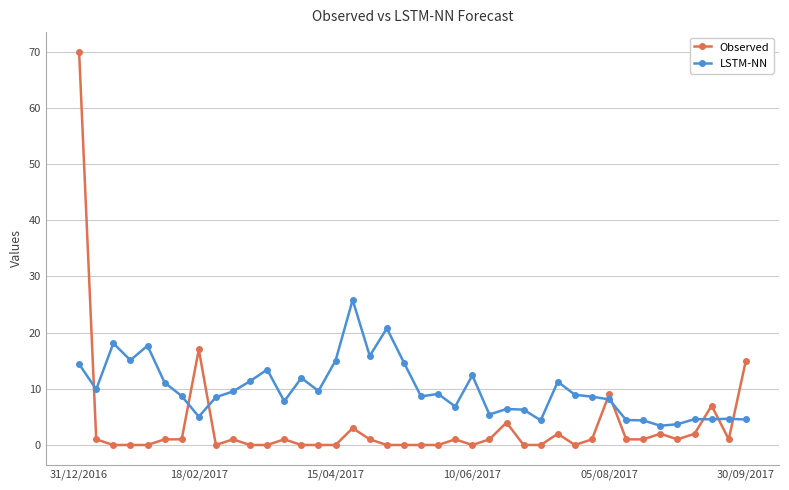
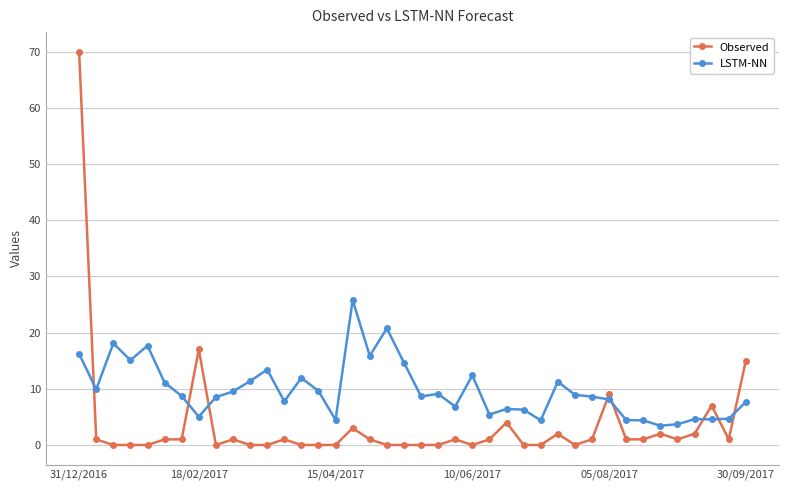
LSTM-NN, 31/12/2016: 14 -> 16
LSTM-NN, 15/04/2017: 15 -> 4
LSTM-NN, 30/09/2017: 5 -> 8
